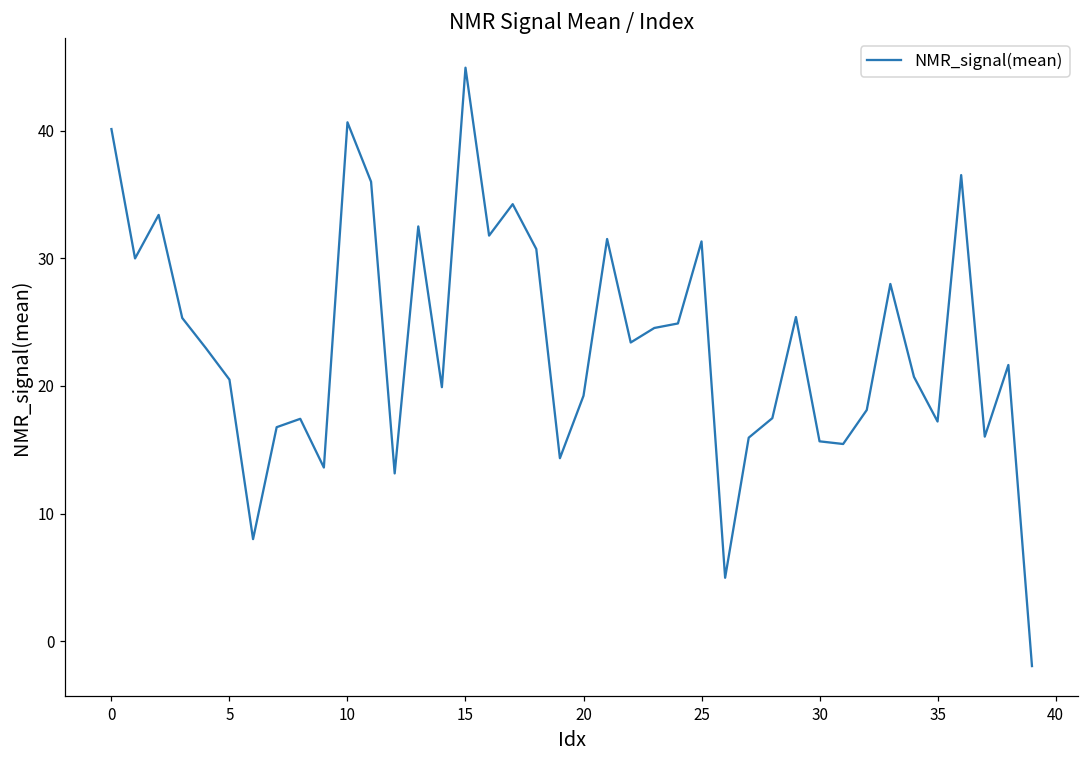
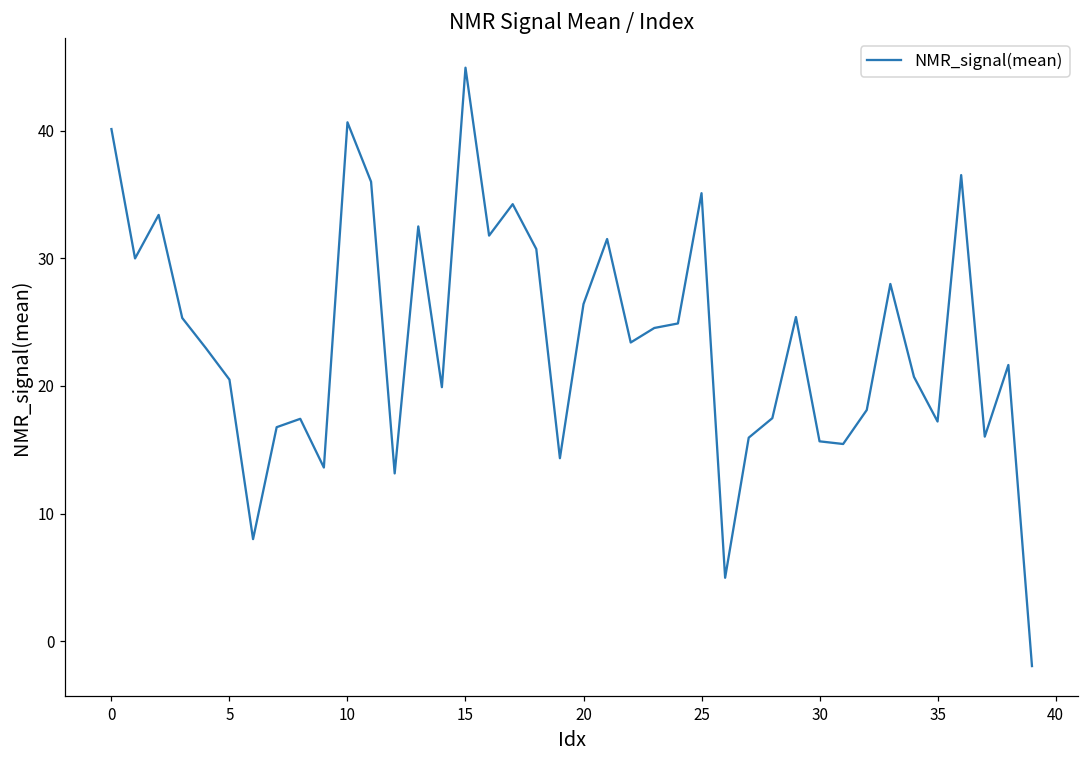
20: 19.2 -> 26.4
25: 31.3 -> 35.1
